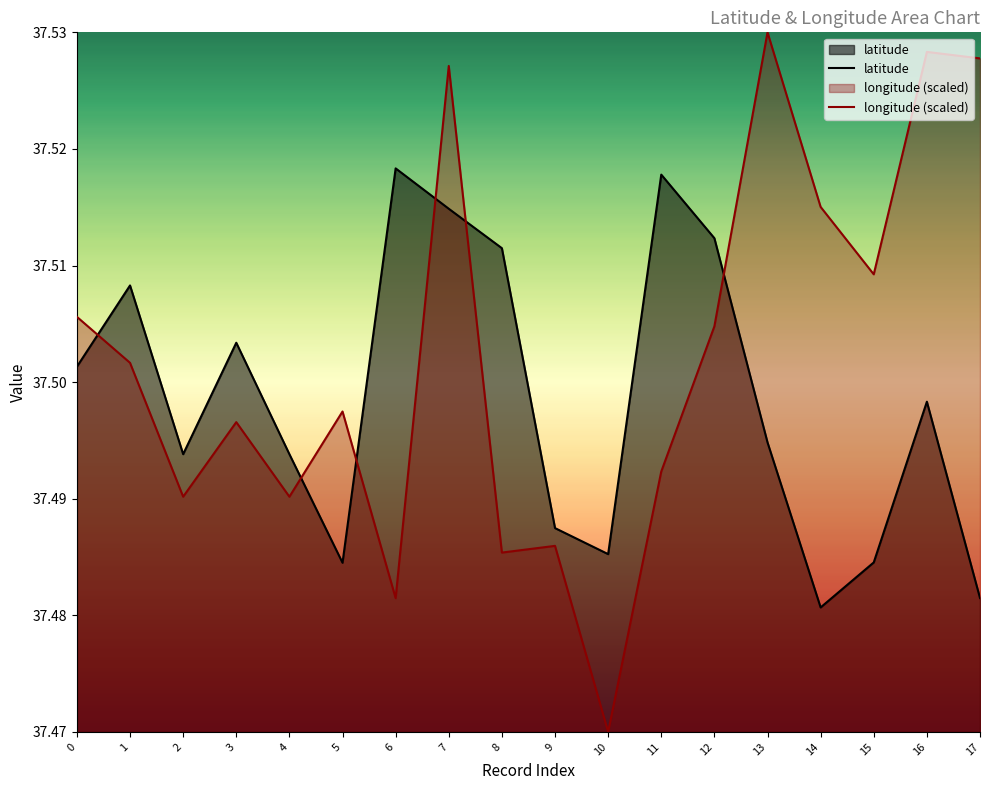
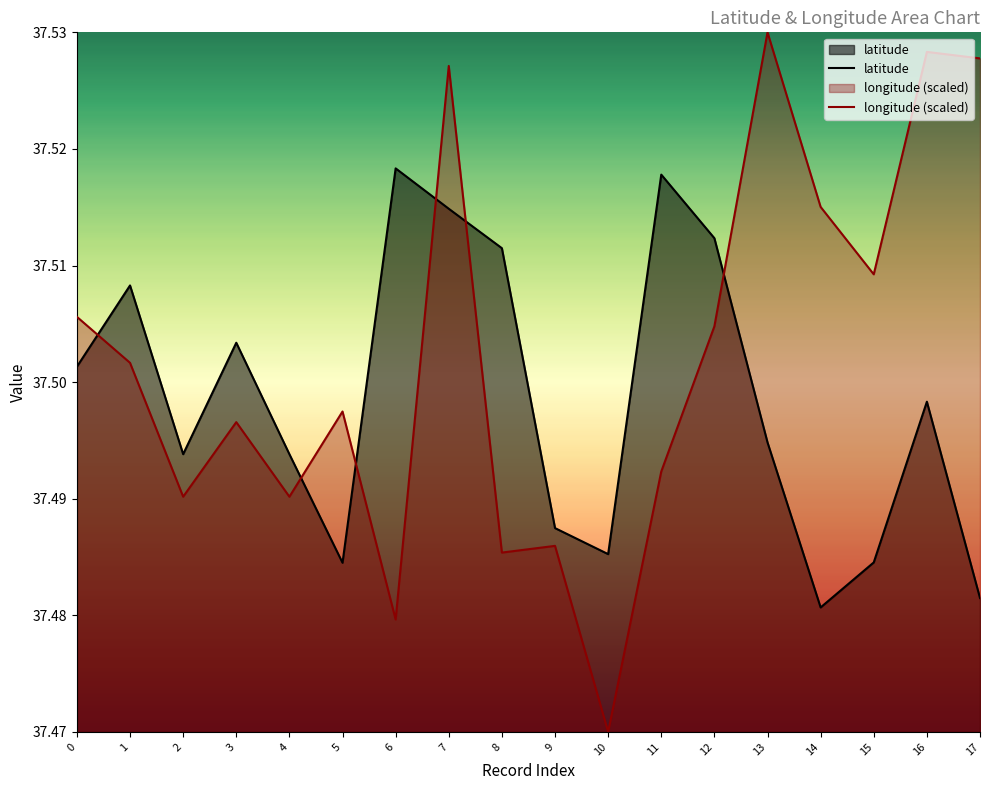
longitude (scaled), 6: 37.4815 -> 37.4796
